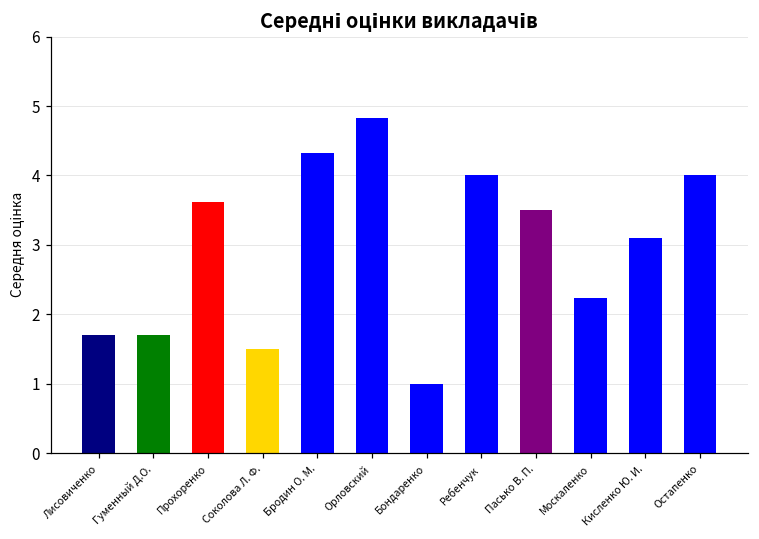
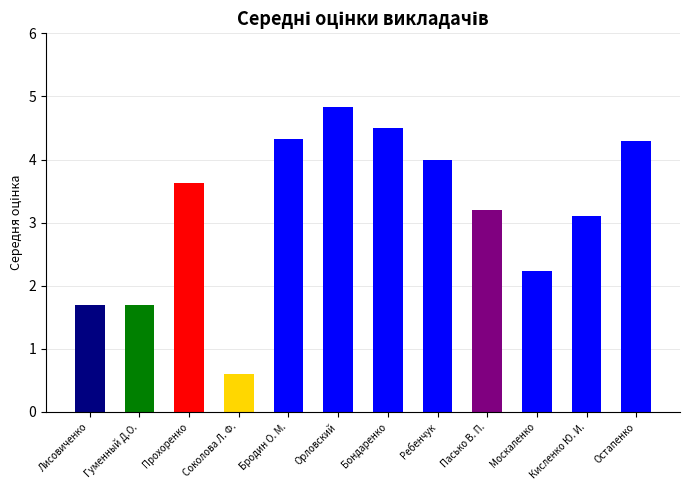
Соколова Л. Ф.: 1.5 -> 0.6
Бондаренко: 1.0 -> 4.5
Пасько В. П.: 3.5 -> 3.2
Остапенко: 4.0 -> 4.3
